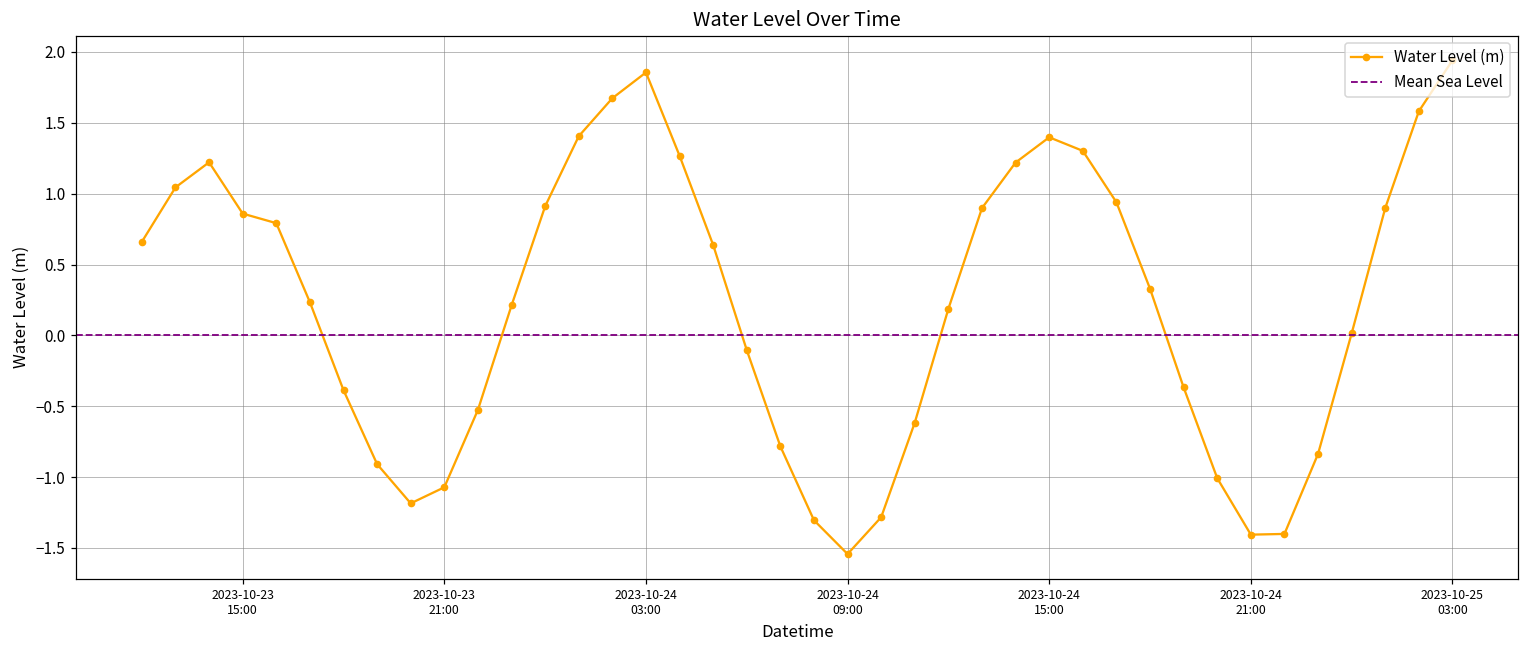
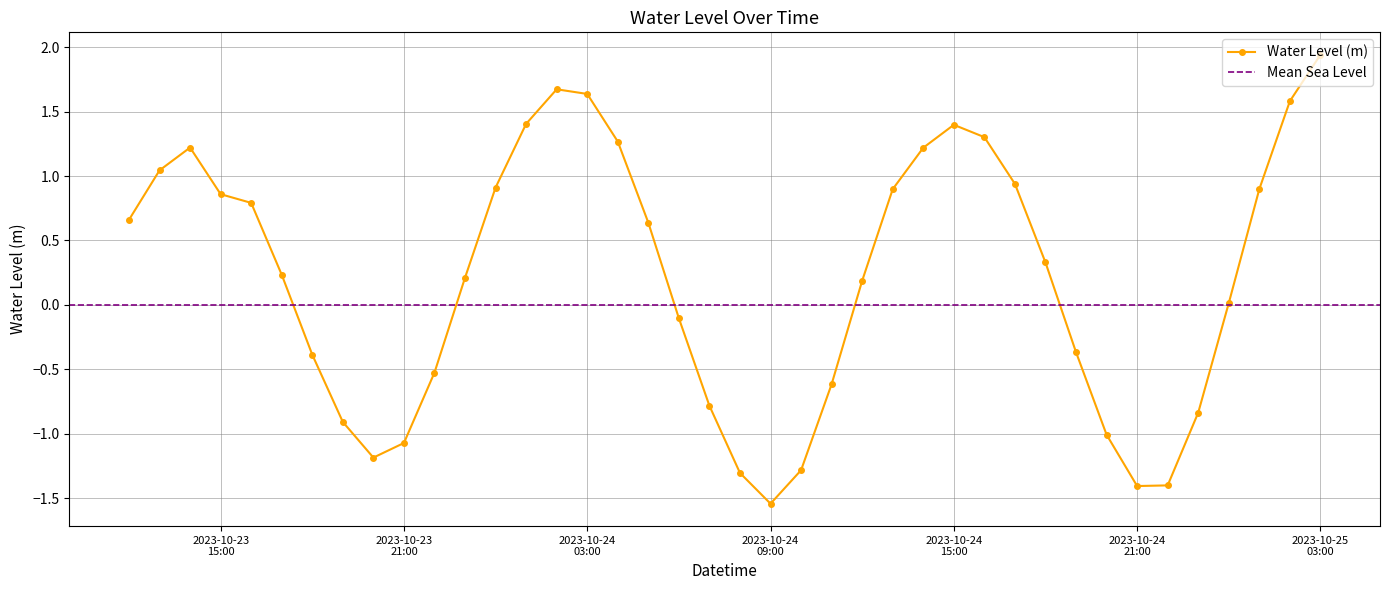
2023-10-24 03:00: 1.86 -> 1.64
